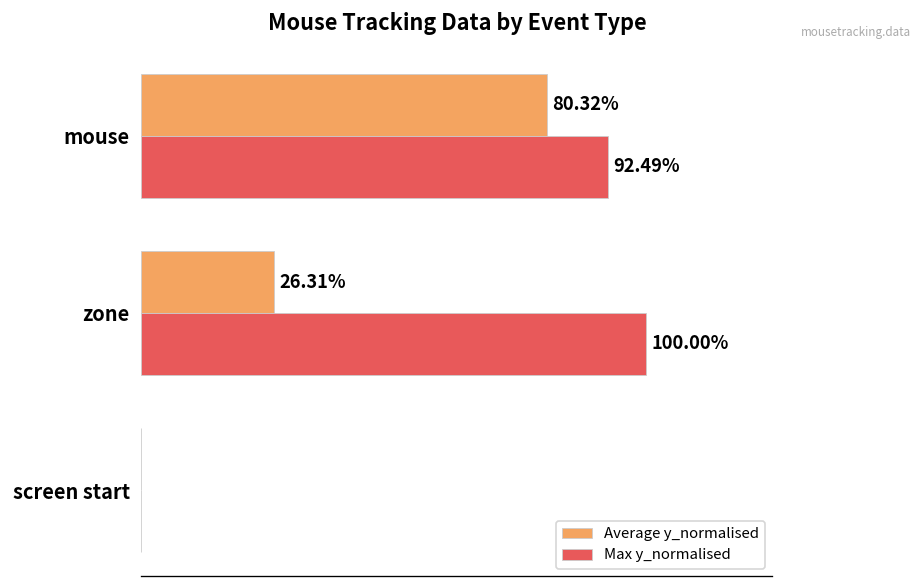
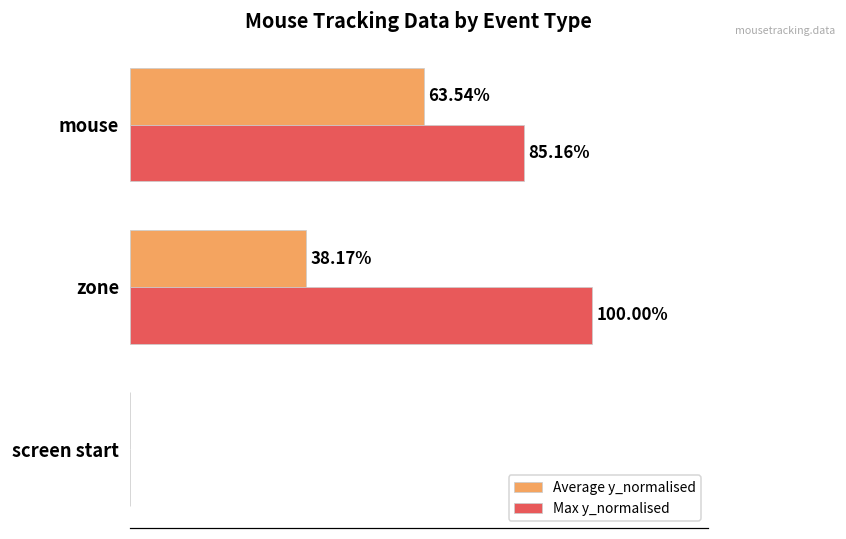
Average y_normalised, mouse: 80.32% -> 63.54%
Max y_normalised, mouse: 92.49% -> 85.16%
Average y_normalised, zone: 26.31% -> 38.17%
